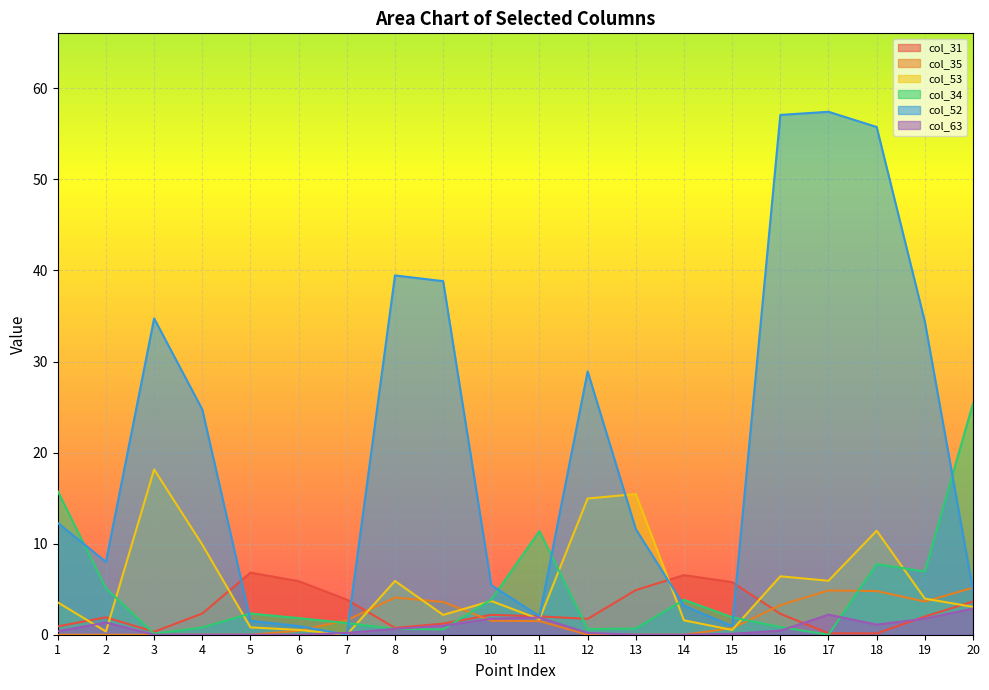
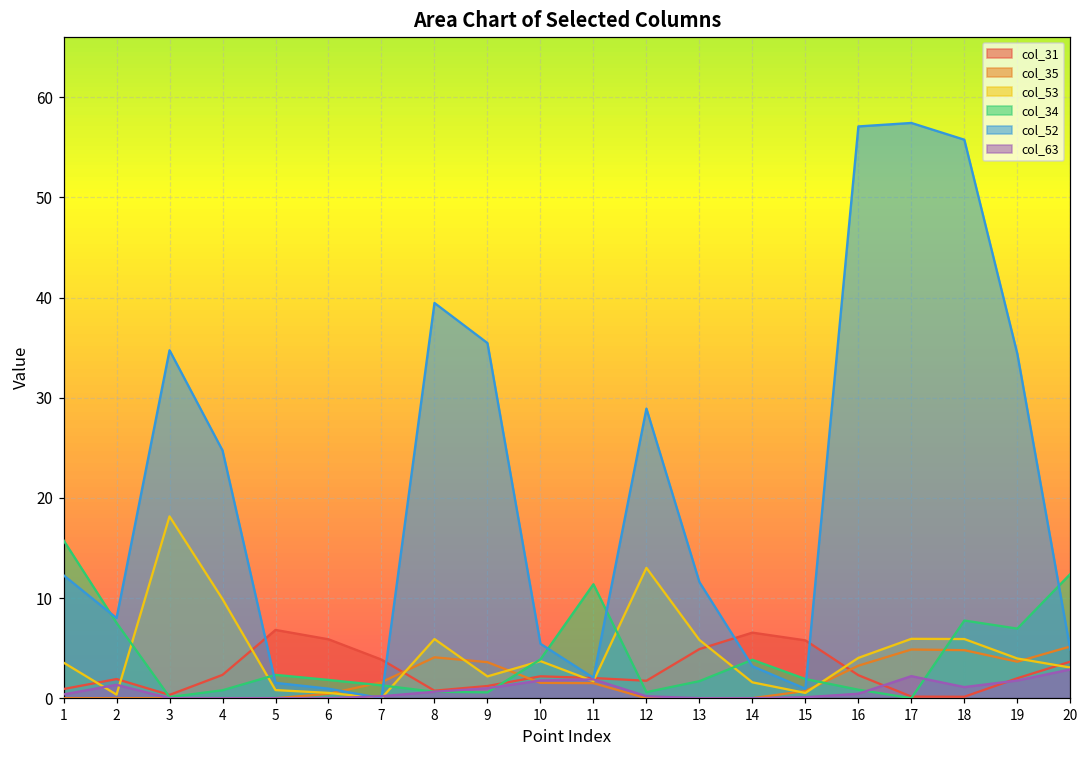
col_34, 2: 5 -> 8
col_52, 9: 39 -> 35
col_53, 12: 15 -> 13
col_53, 13: 15 -> 6
col_34, 13: 1 -> 2
col_53, 16: 6 -> 4
col_53, 18: 11 -> 6
col_34, 20: 25 -> 12
